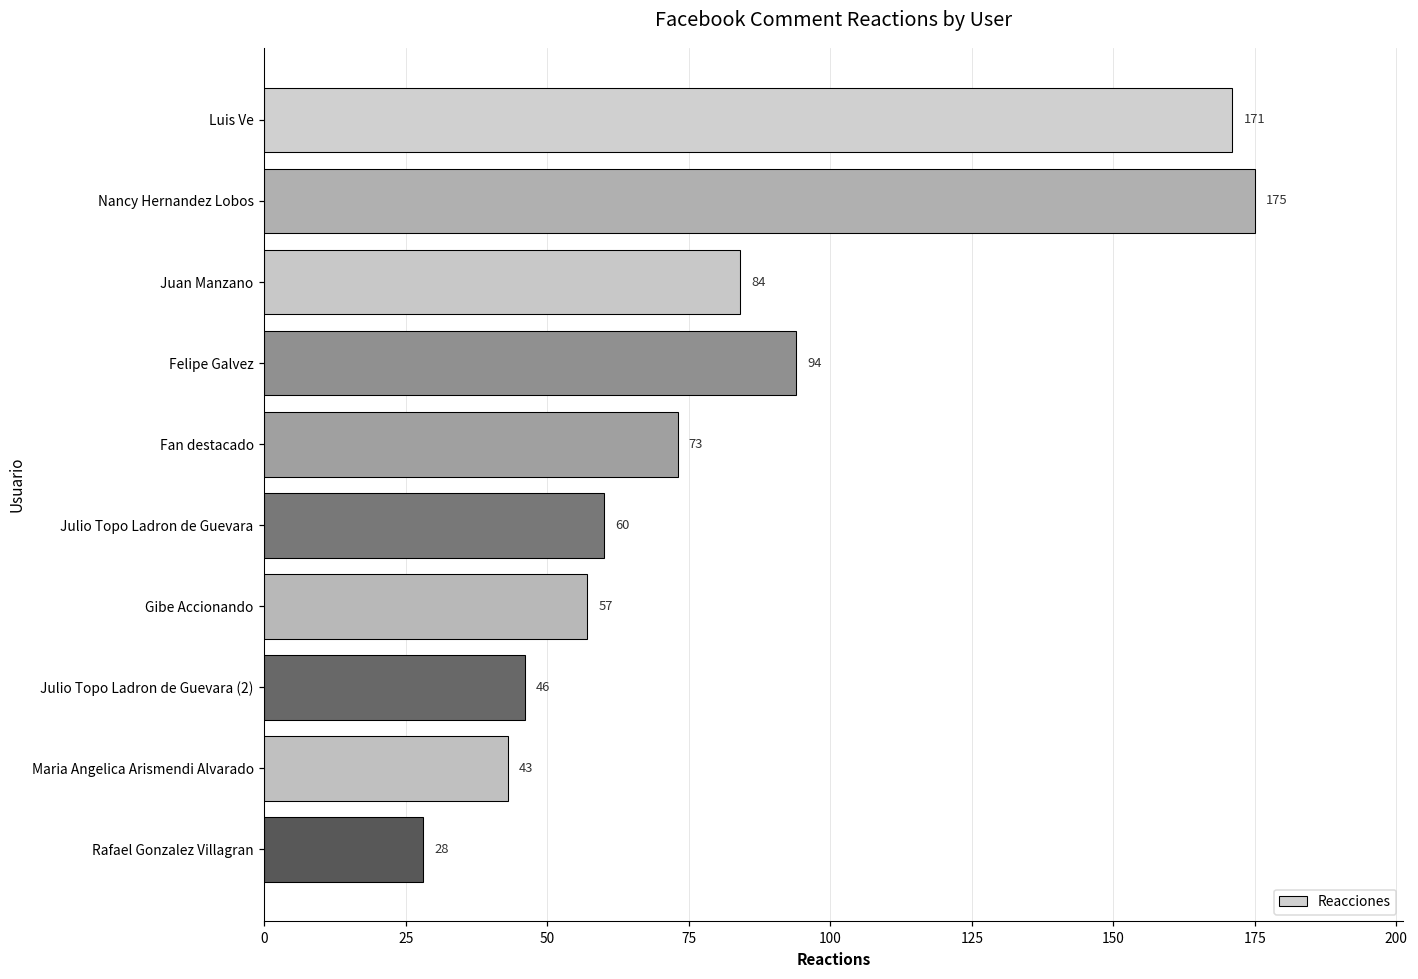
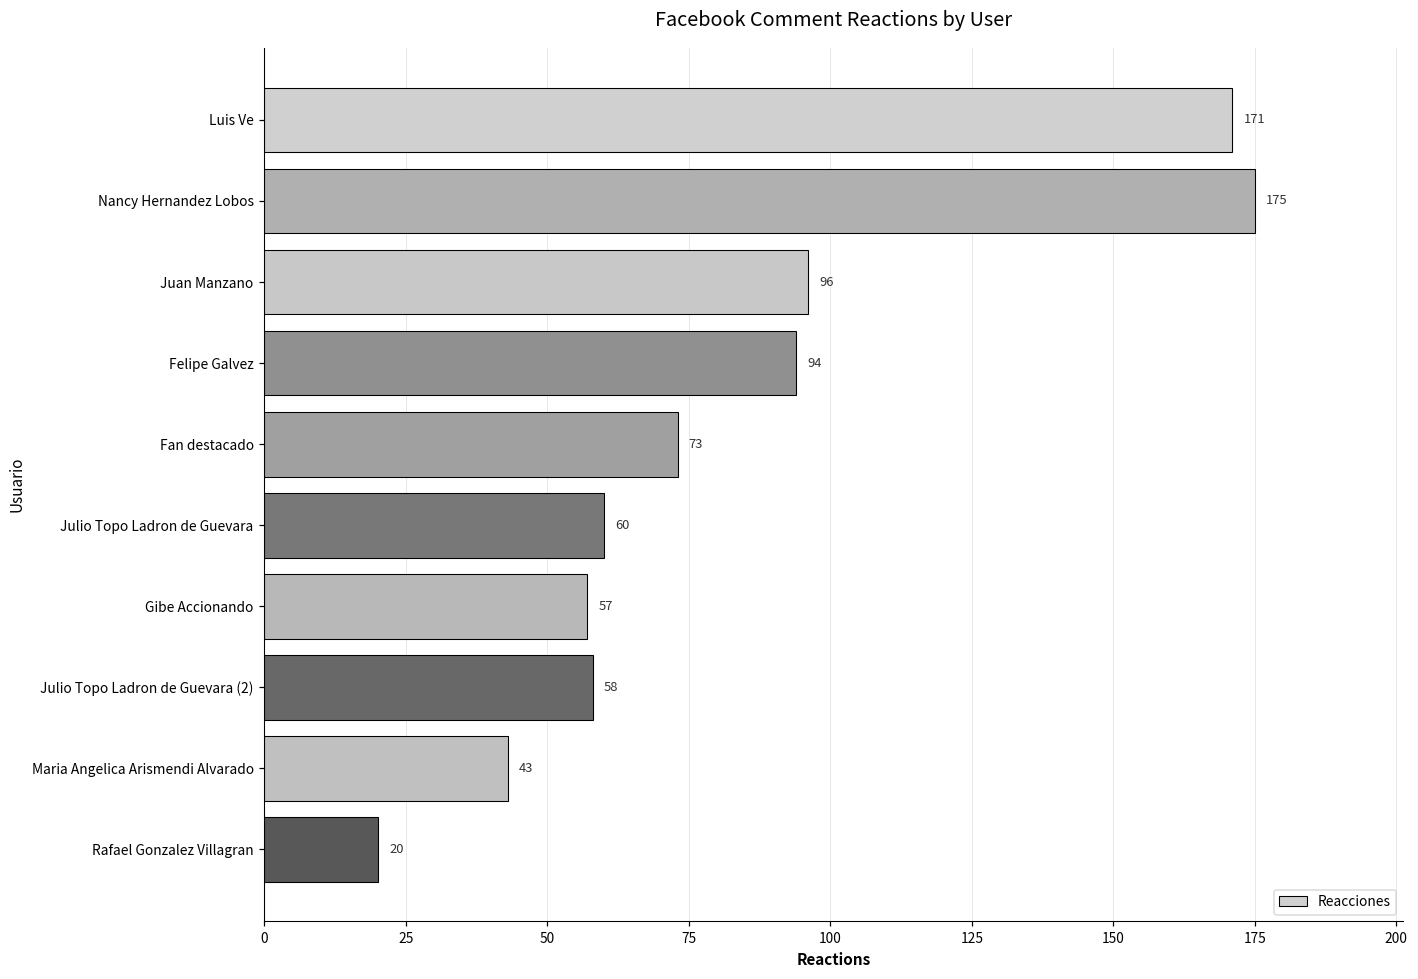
Juan Manzano: 84 -> 96
Julio Topo Ladron de Guevara (2): 46 -> 58
Rafael Gonzalez Villagran: 28 -> 20
